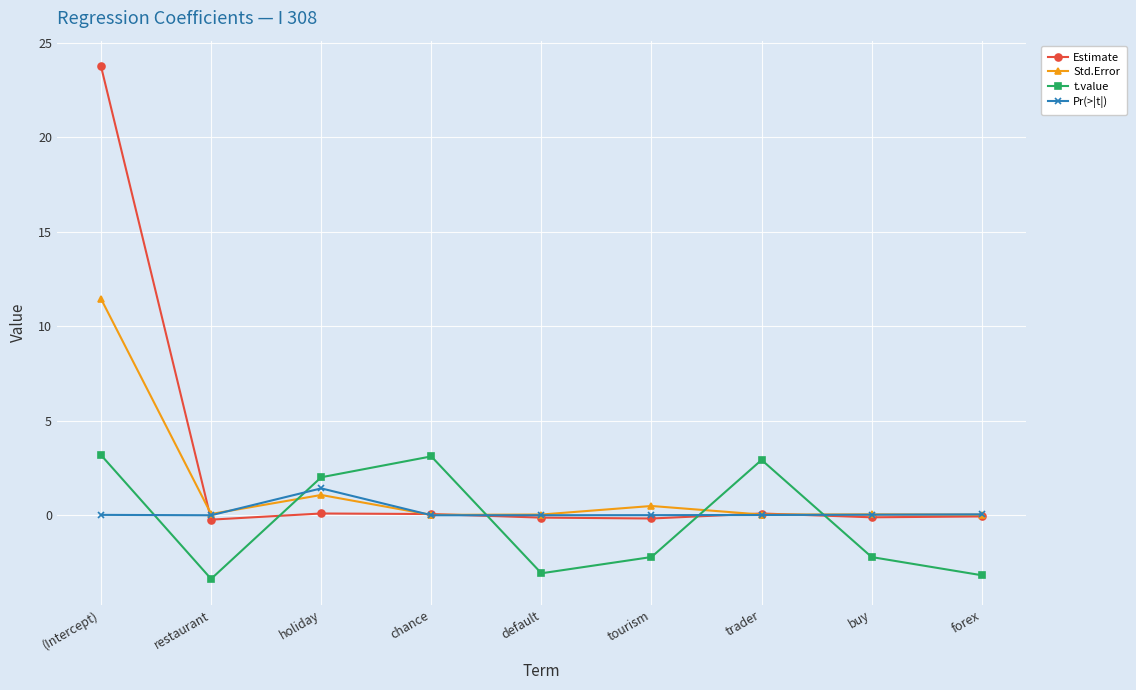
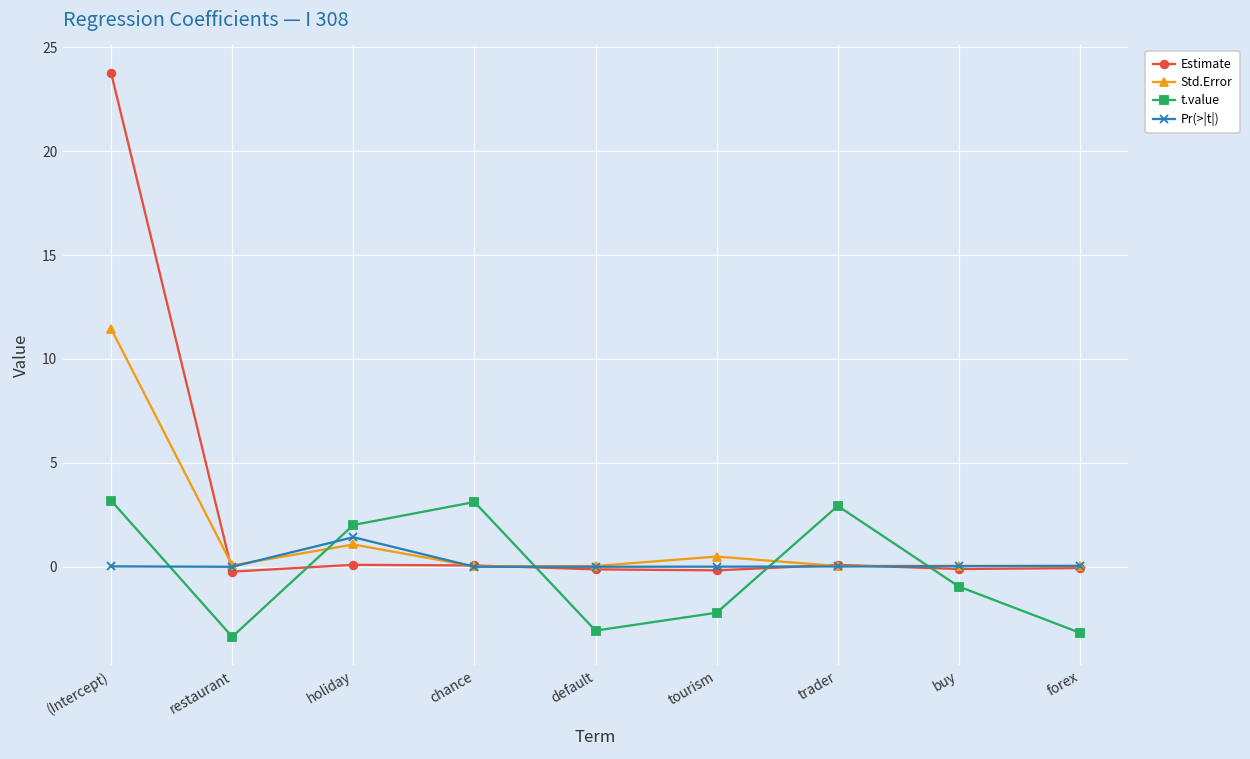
t.value, buy: -2.2 -> -1.0
